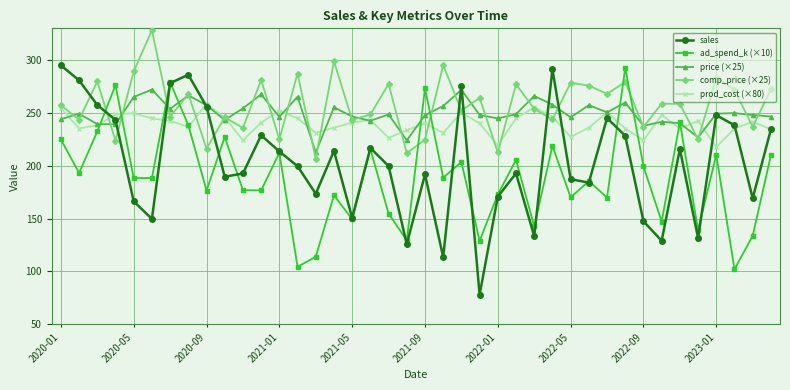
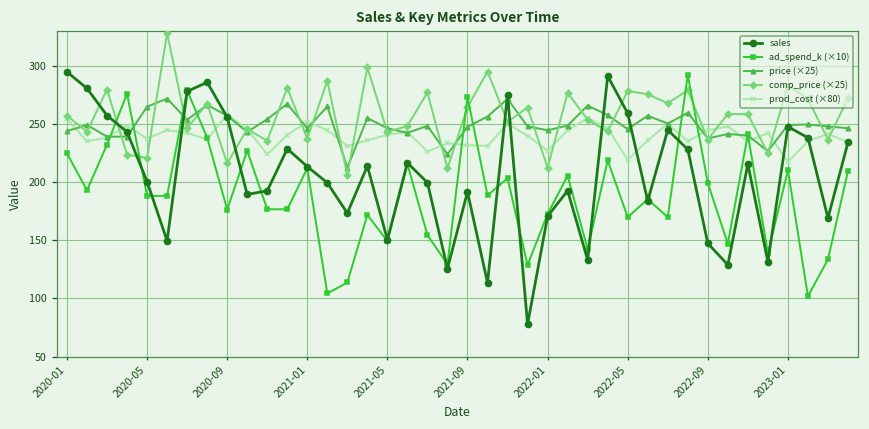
sales, 2020-05: 166 -> 201
comp_price (×25), 2020-05: 289 -> 221
prod_cost (×80), 2020-05: 250 -> 238
comp_price (×25), 2021-01: 225 -> 238
comp_price (×25), 2021-09: 225 -> 265
prod_cost (×80), 2021-09: 240 -> 232
prod_cost (×80), 2022-01: 219 -> 227
sales, 2022-05: 187 -> 259
prod_cost (×80), 2022-05: 227 -> 219
prod_cost (×80), 2022-09: 224 -> 245
